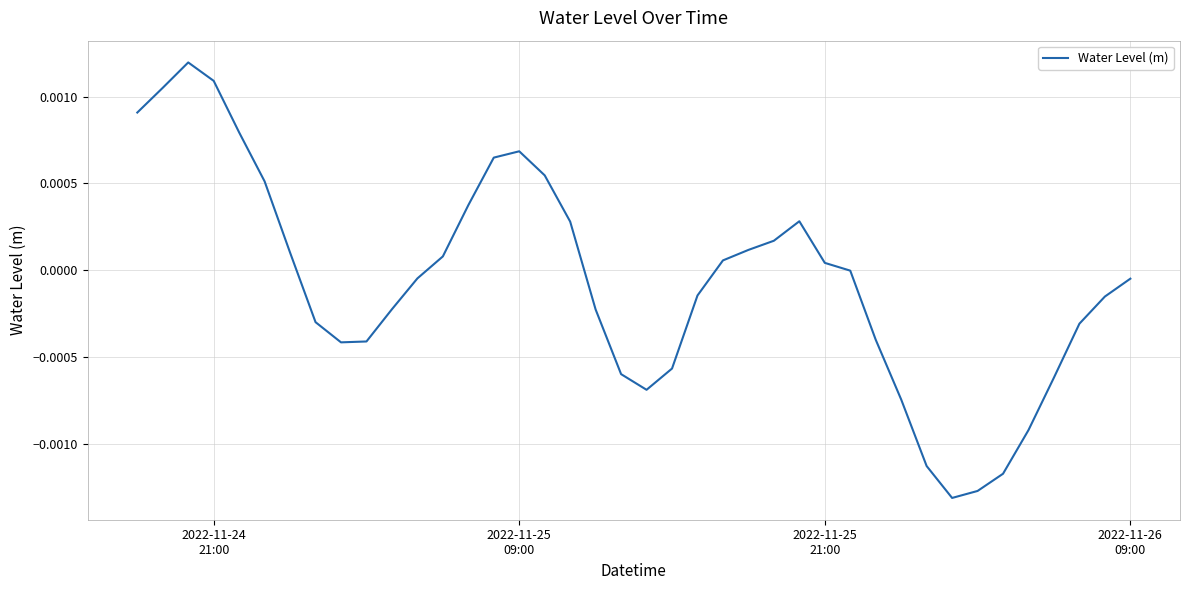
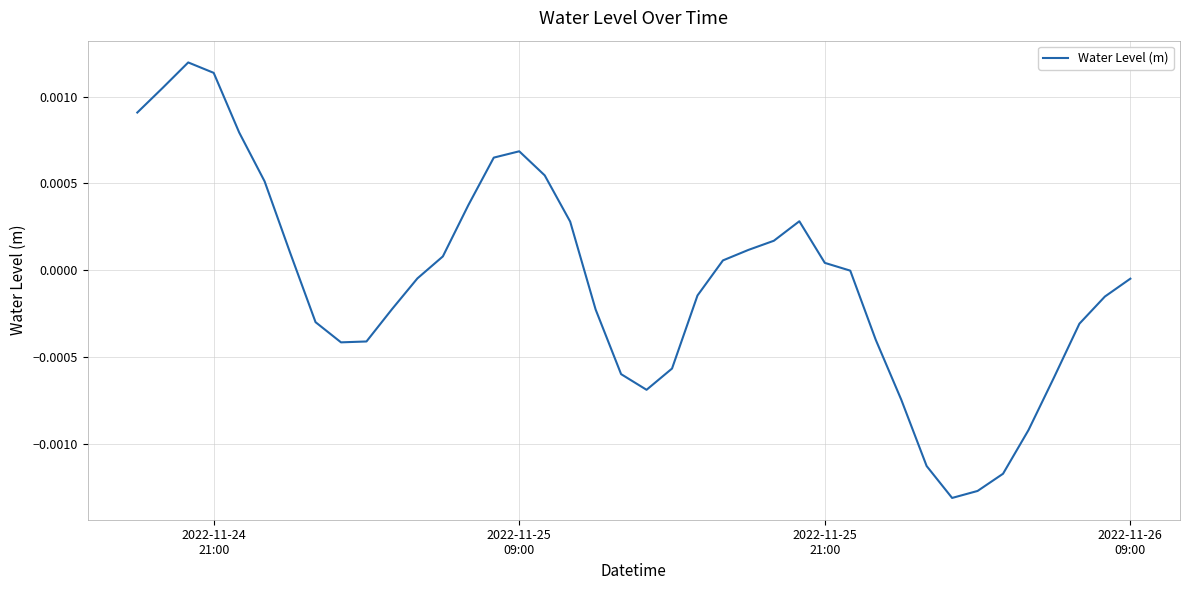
2022-11-24 21:00: 0.00109 -> 0.00114
